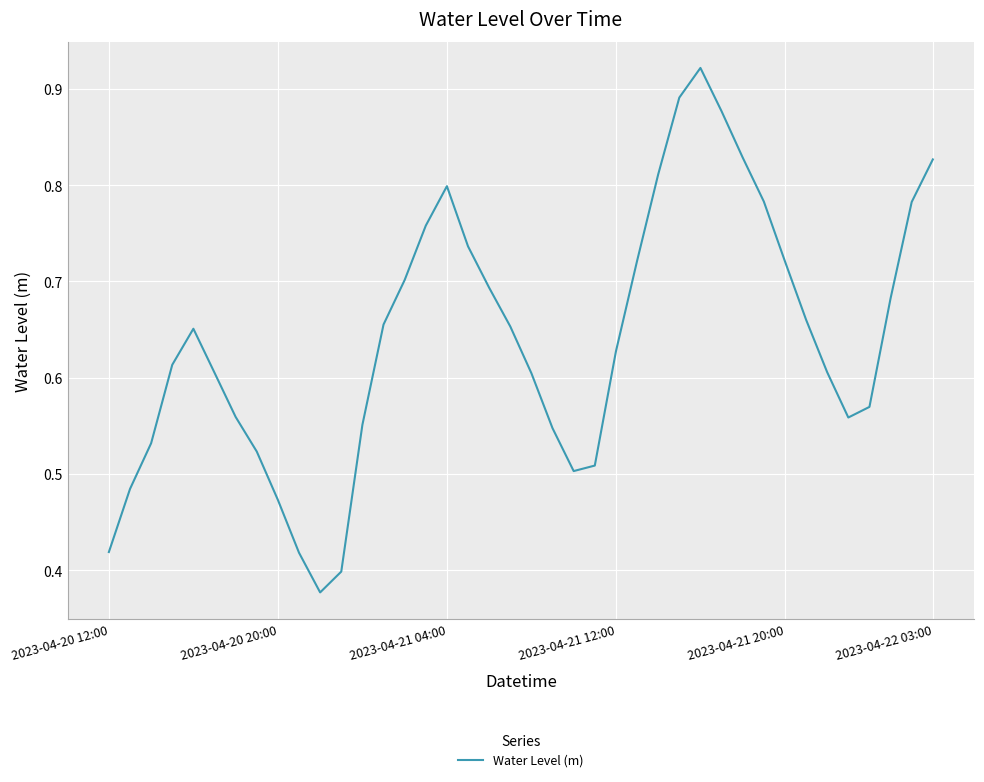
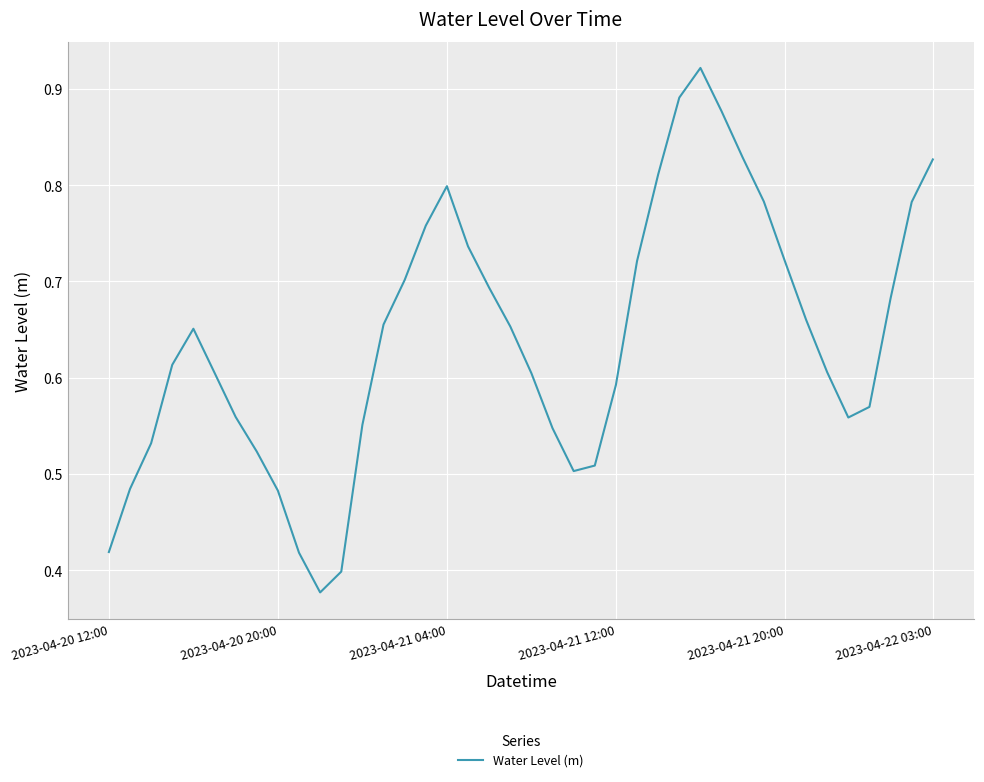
2023-04-20 20:00: 0.47 -> 0.48
2023-04-21 12:00: 0.63 -> 0.59
